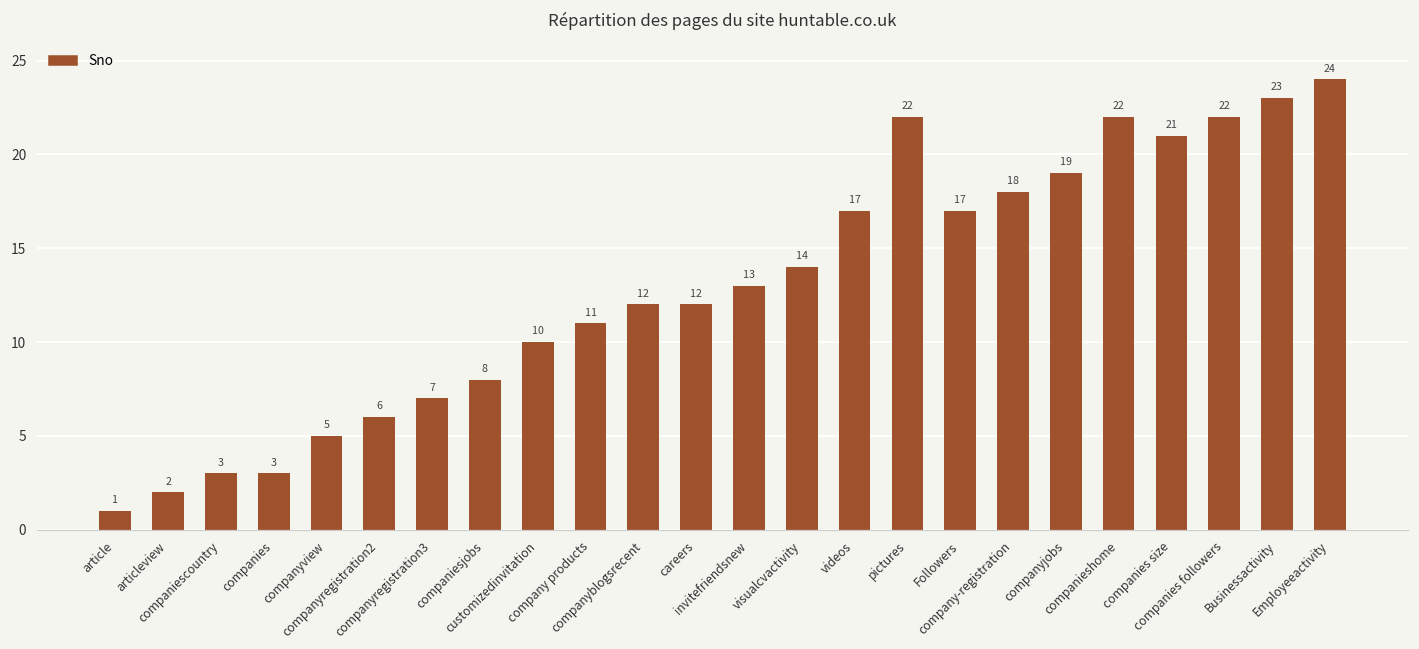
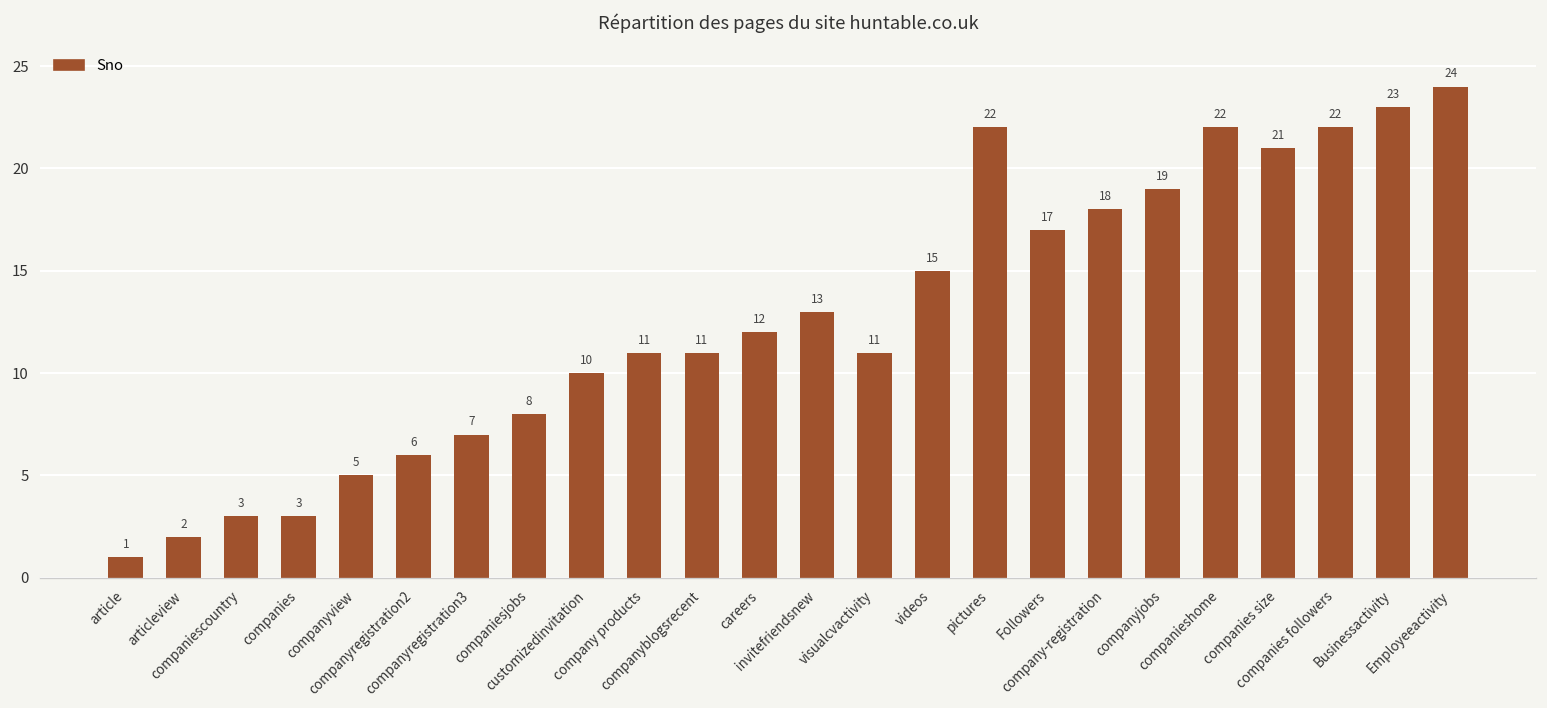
companyblogsrecent: 12 -> 11
visualcvactivity: 14 -> 11
videos: 17 -> 15
